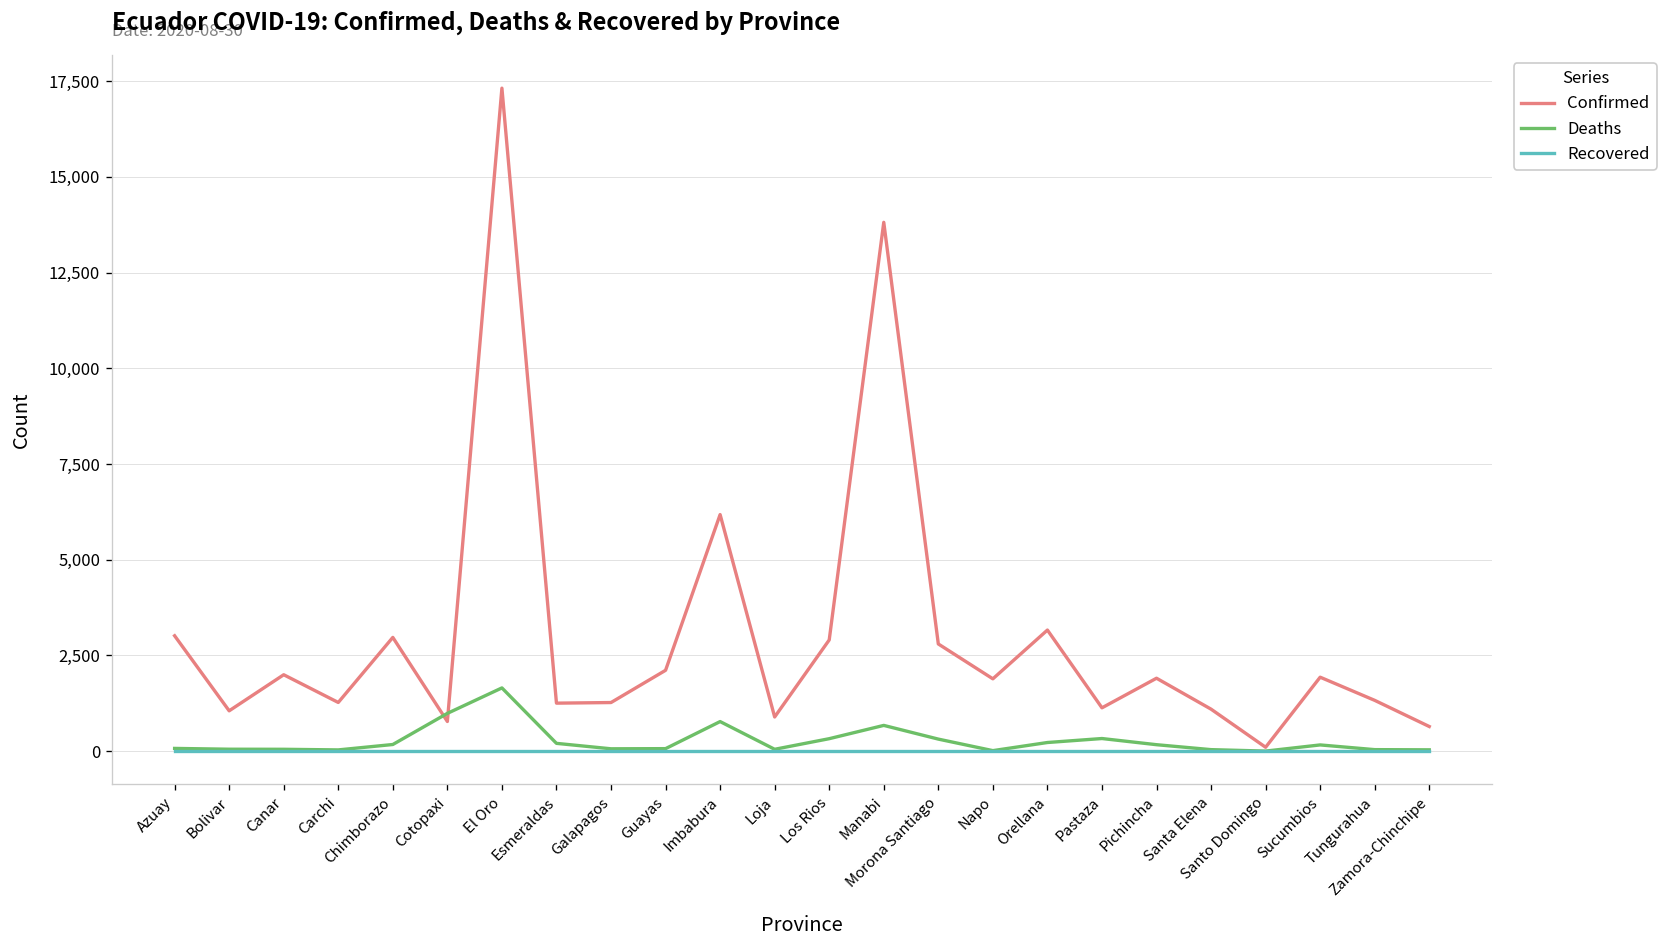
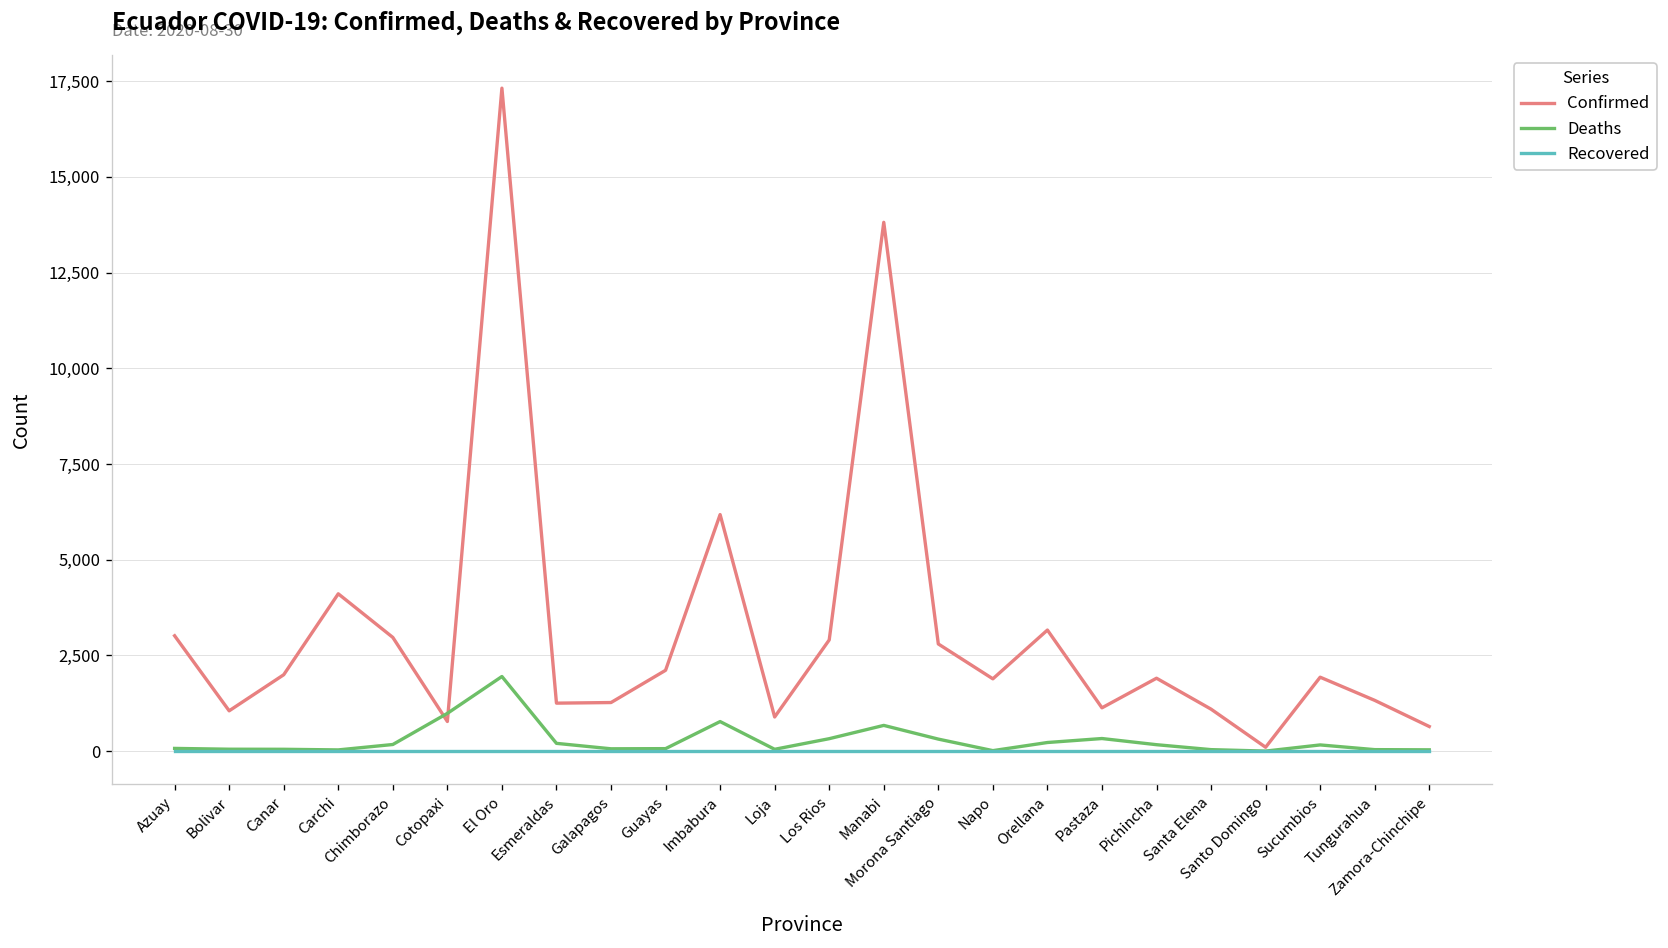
Confirmed, Carchi: 1,300 -> 4,100
Deaths, El Oro: 1,700 -> 1,900
